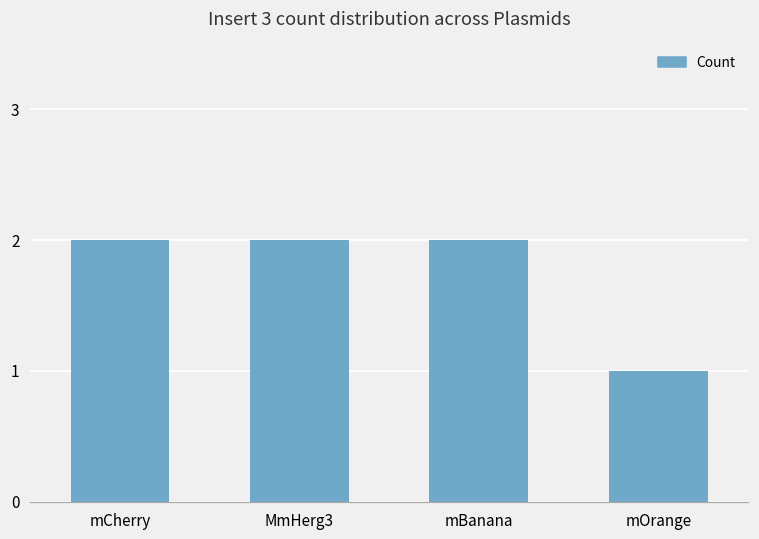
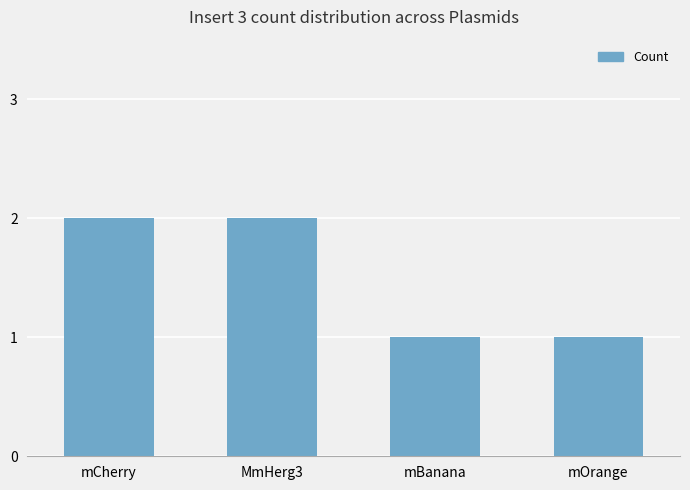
mBanana: 2 -> 1
